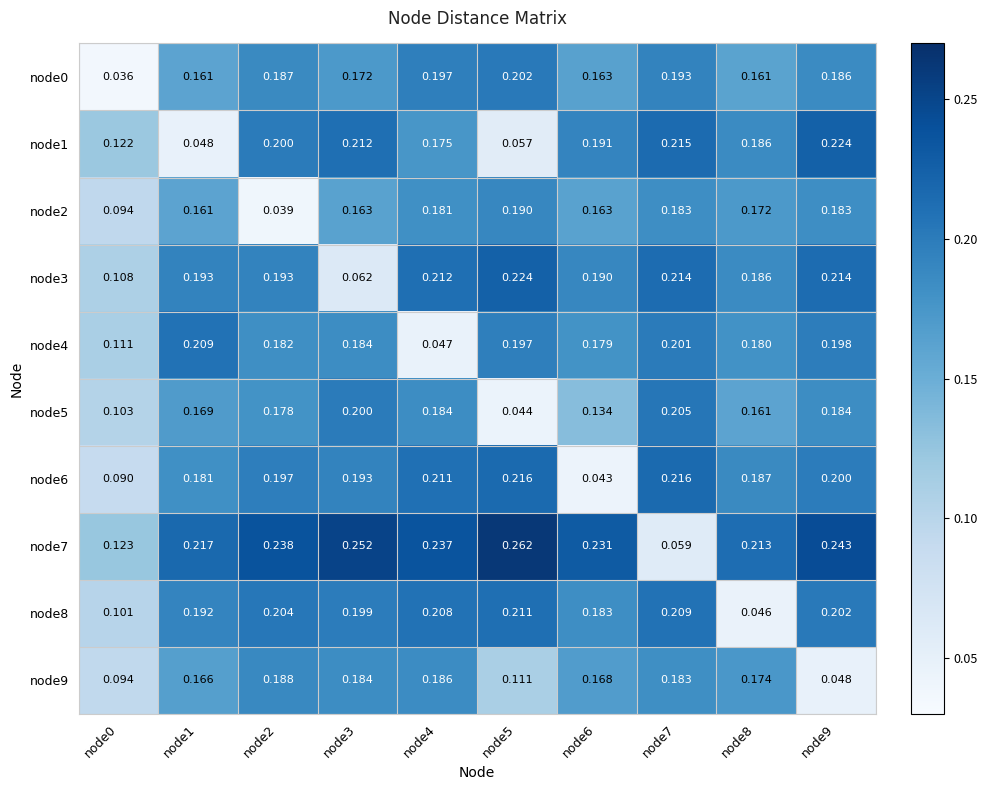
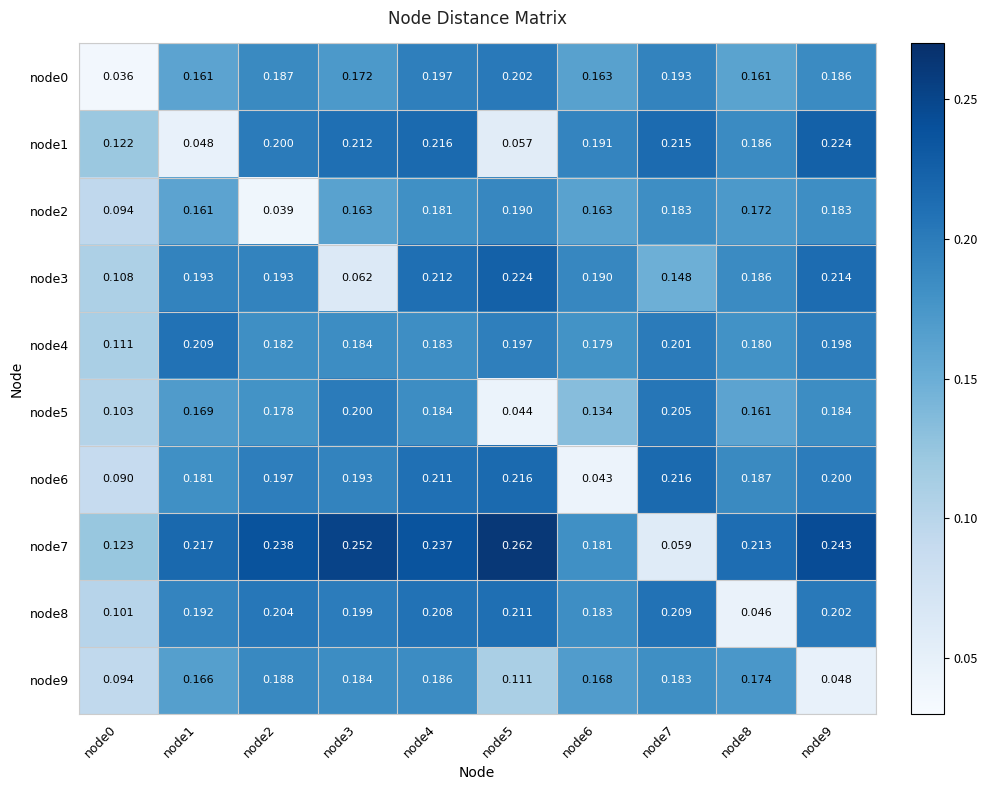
node1, node4: 0.175 -> 0.216
node3, node7: 0.214 -> 0.148
node4, node4: 0.047 -> 0.183
node7, node6: 0.231 -> 0.181
